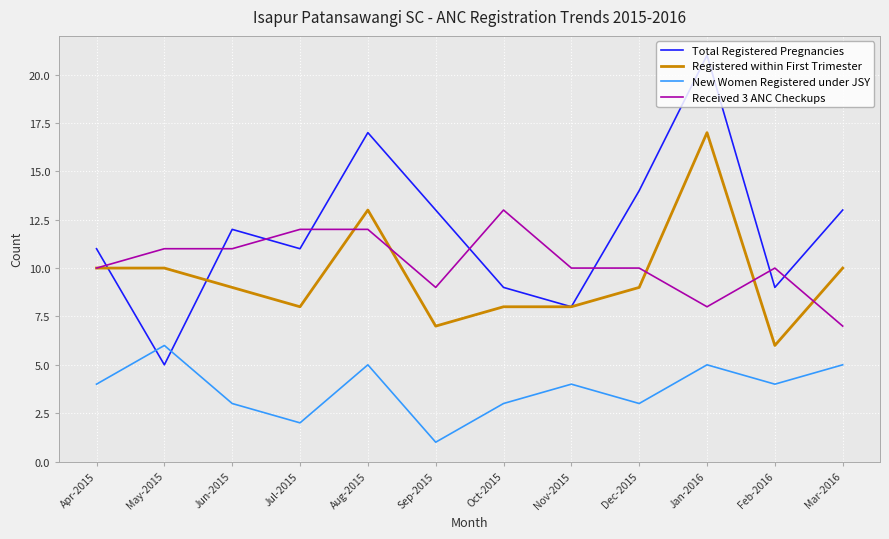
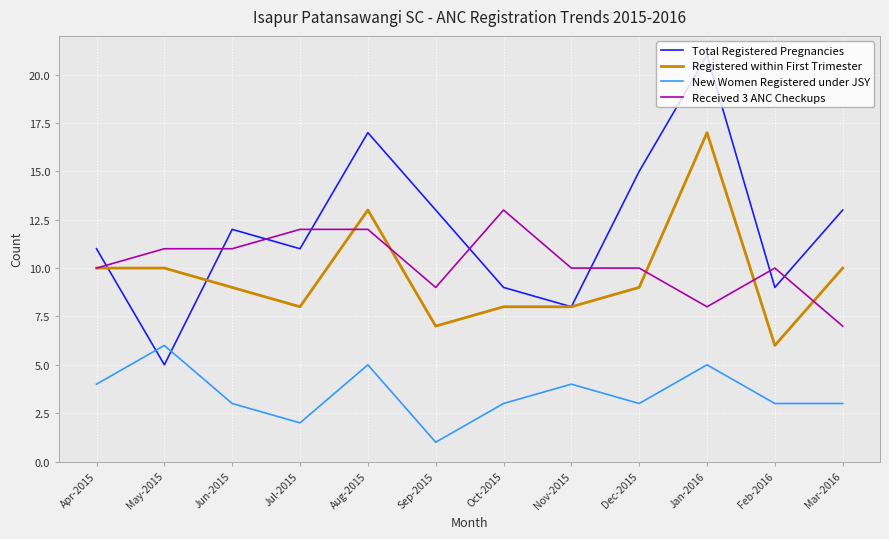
Total Registered Pregnancies, Dec-2015: 14 -> 15
New Women Registered under JSY, Feb-2016: 4 -> 3
New Women Registered under JSY, Mar-2016: 5 -> 3
